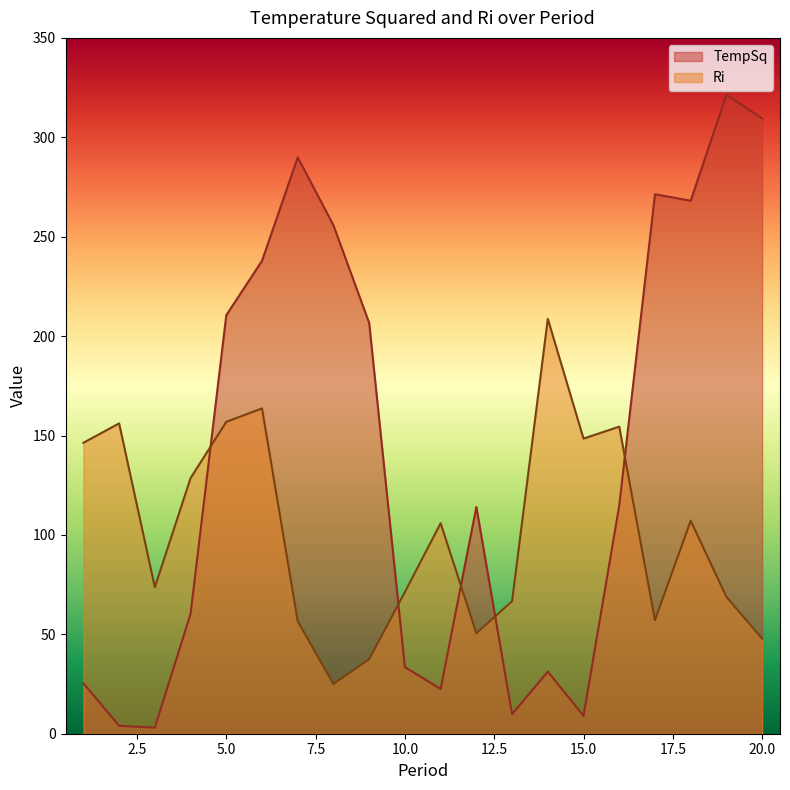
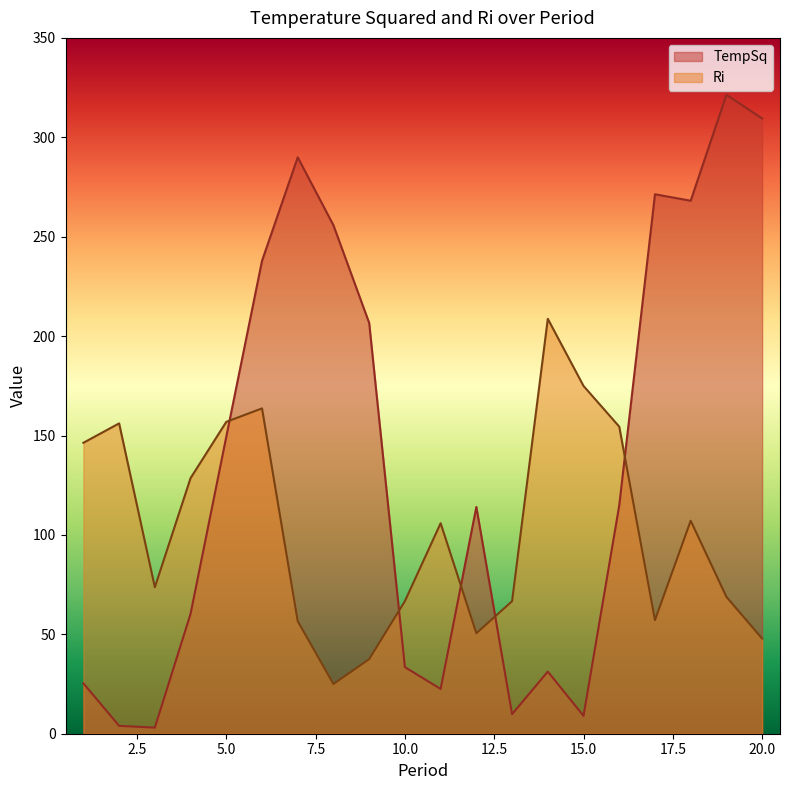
TempSq, 5.0: 211 -> 149
Ri, 10.0: 71 -> 67
Ri, 15.0: 148 -> 175
